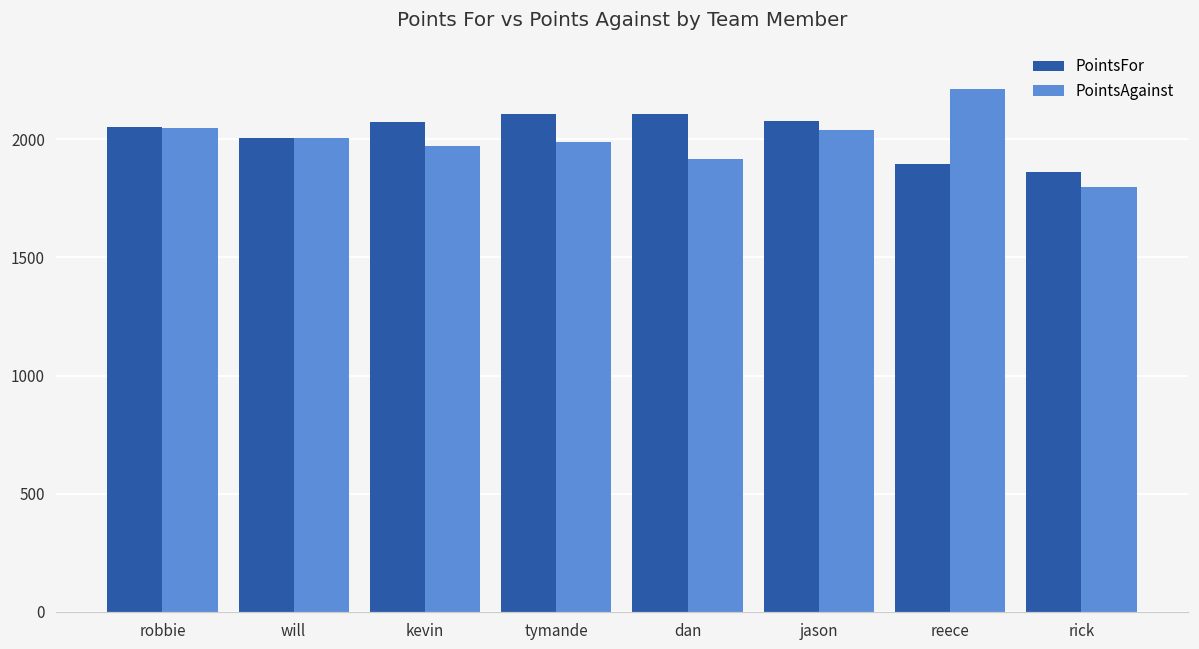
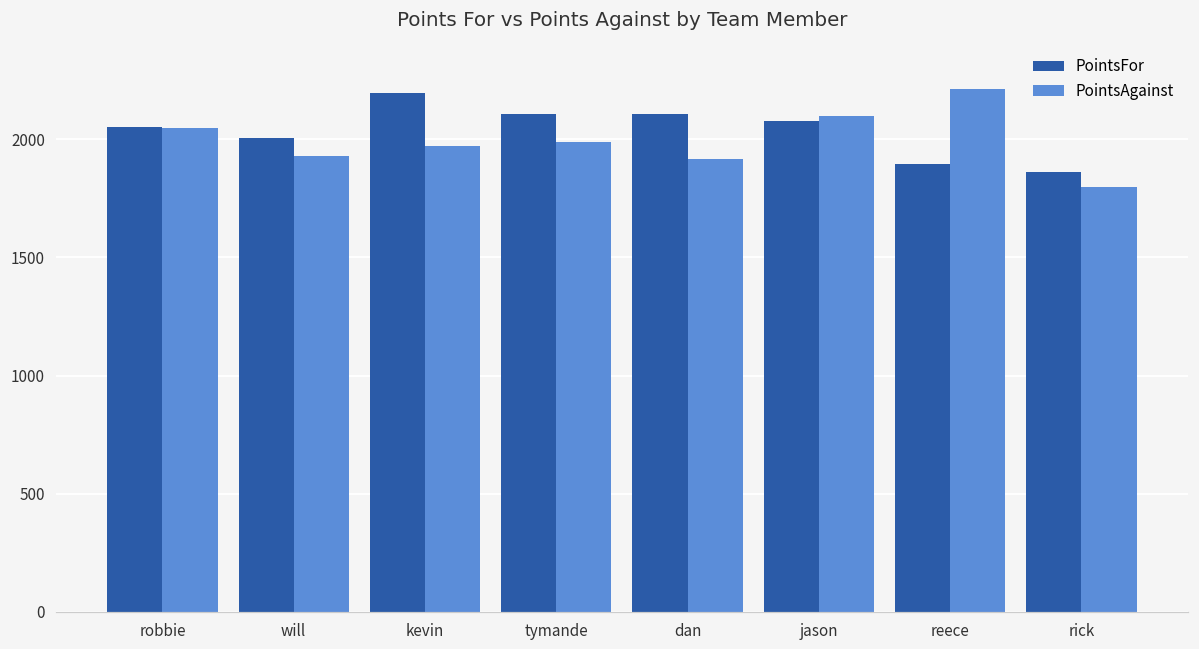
PointsAgainst, will: 2010 -> 1930
PointsFor, kevin: 2070 -> 2200
PointsAgainst, jason: 2040 -> 2100
